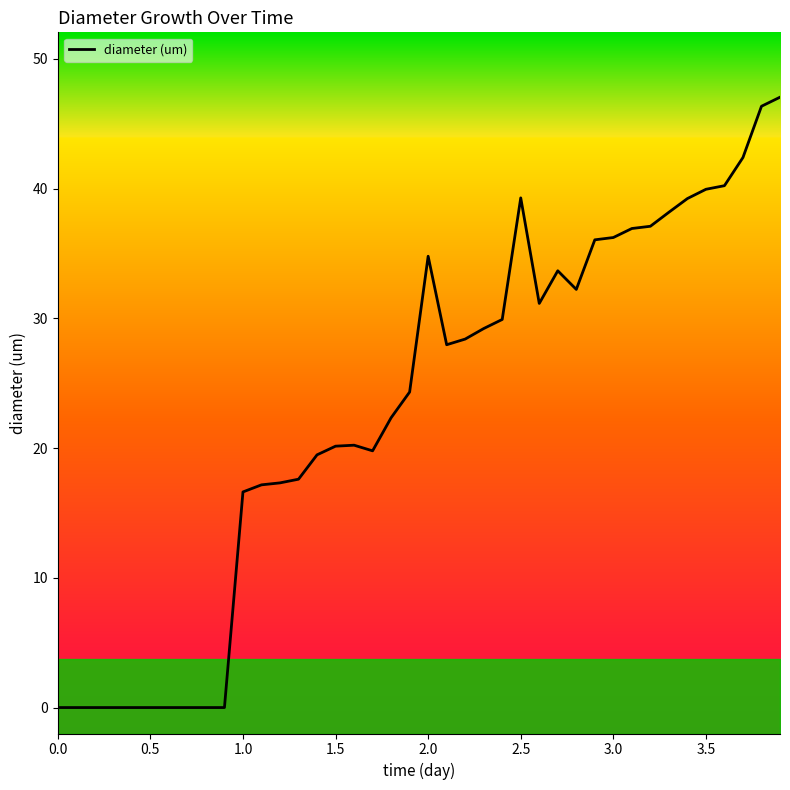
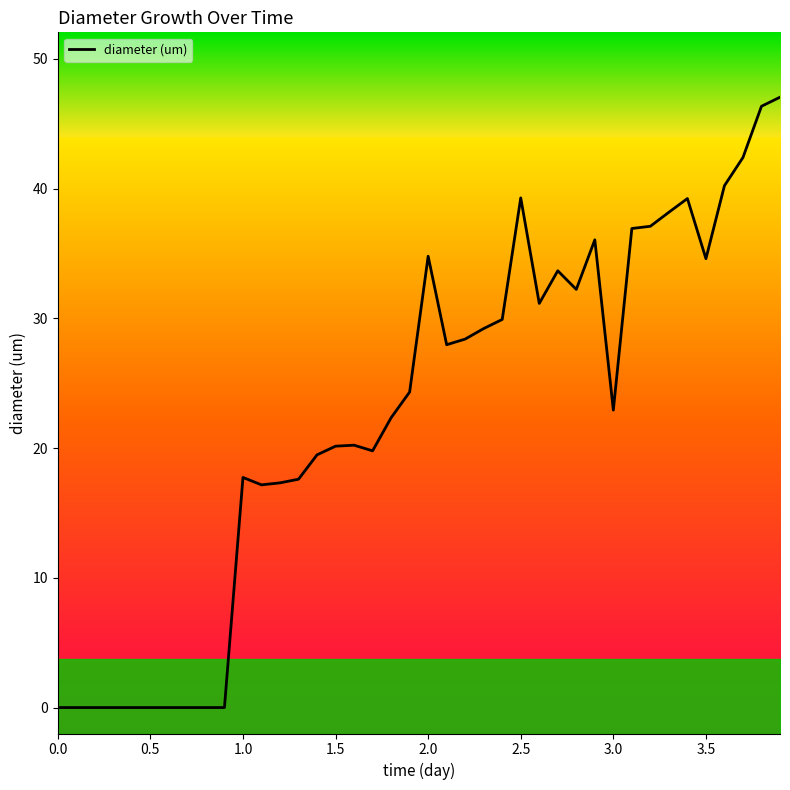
diameter (um), 1.0: 16.6 -> 17.7
diameter (um), 3.0: 36.2 -> 22.9
diameter (um), 3.5: 39.9 -> 34.6
